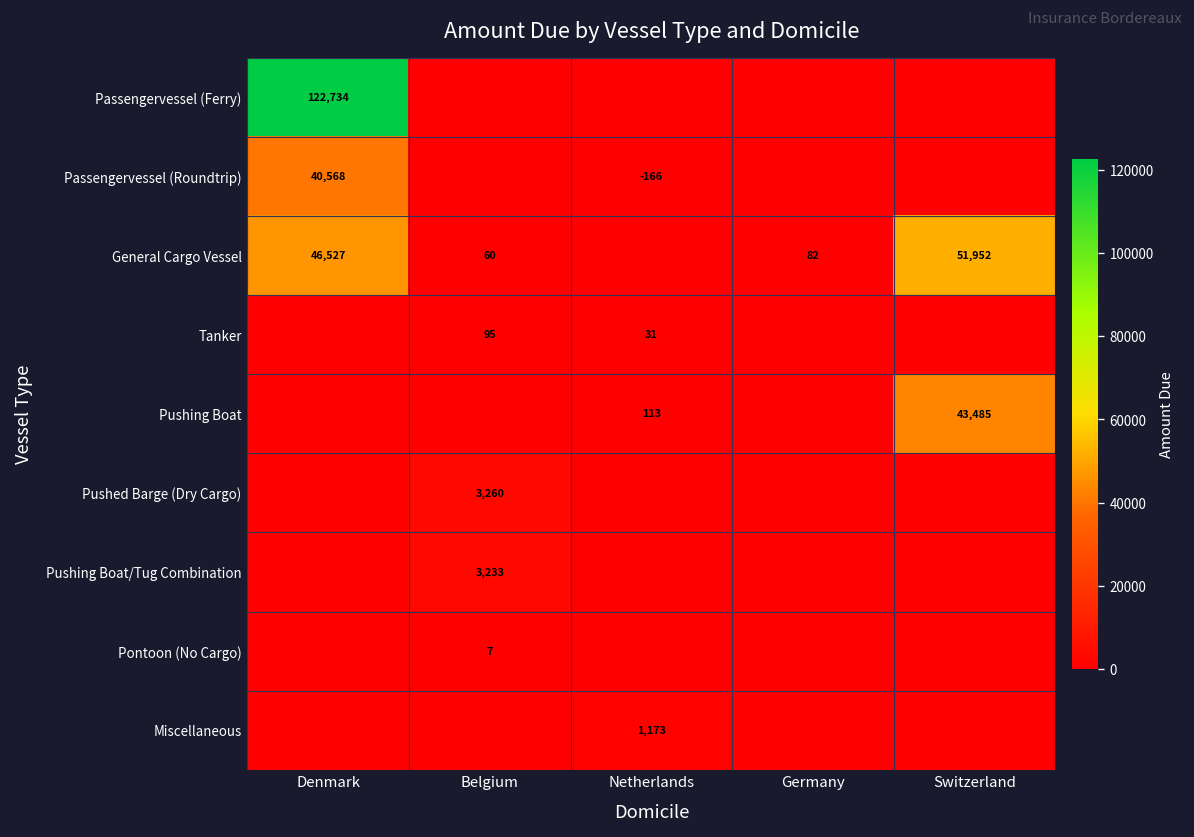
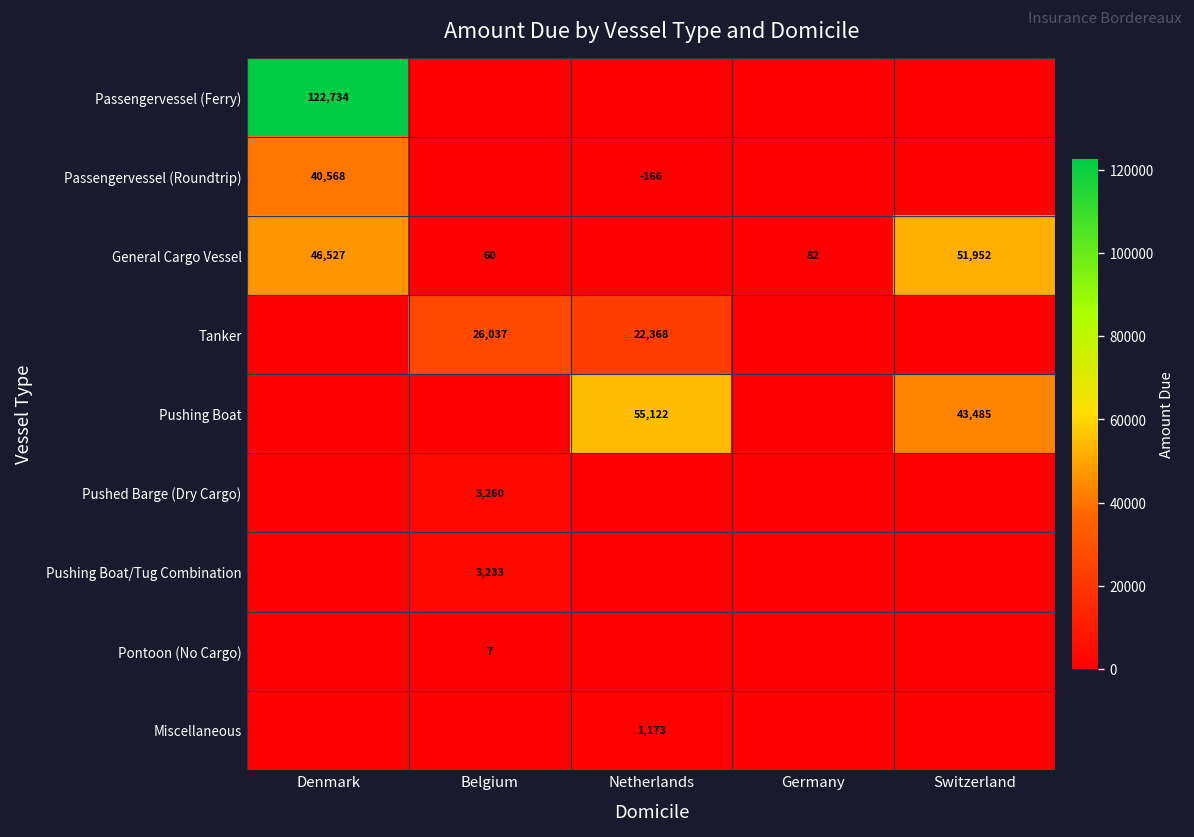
Tanker, Belgium: 95 -> 26,037
Tanker, Netherlands: 31 -> 22,368
Pushing Boat, Netherlands: 113 -> 55,122
